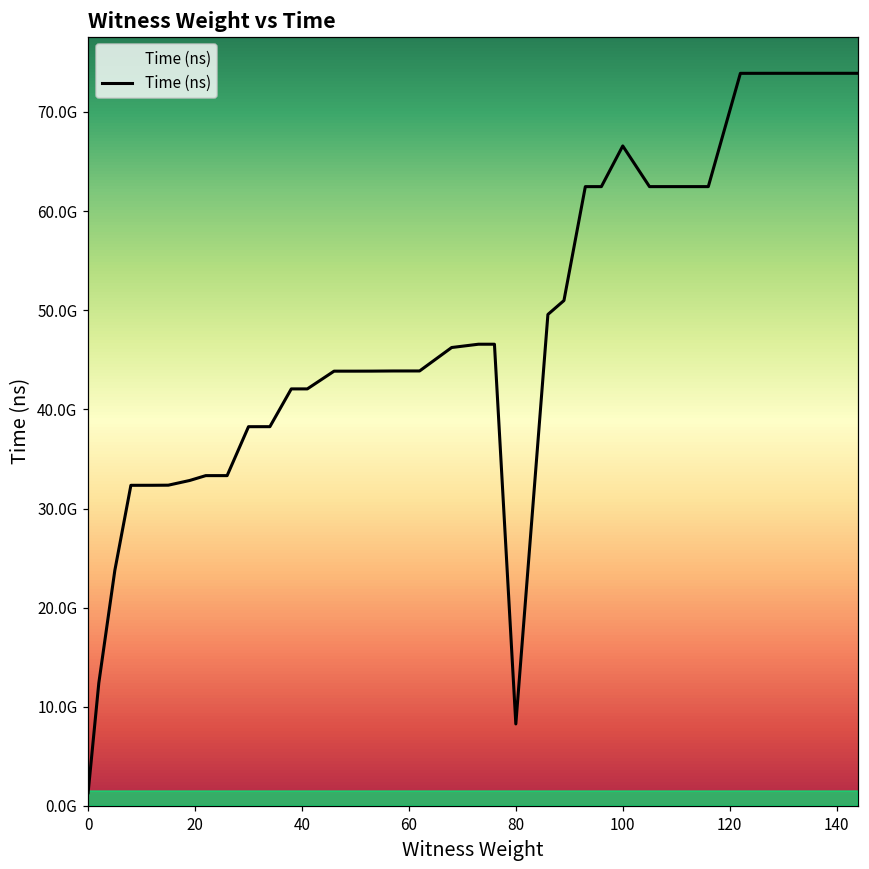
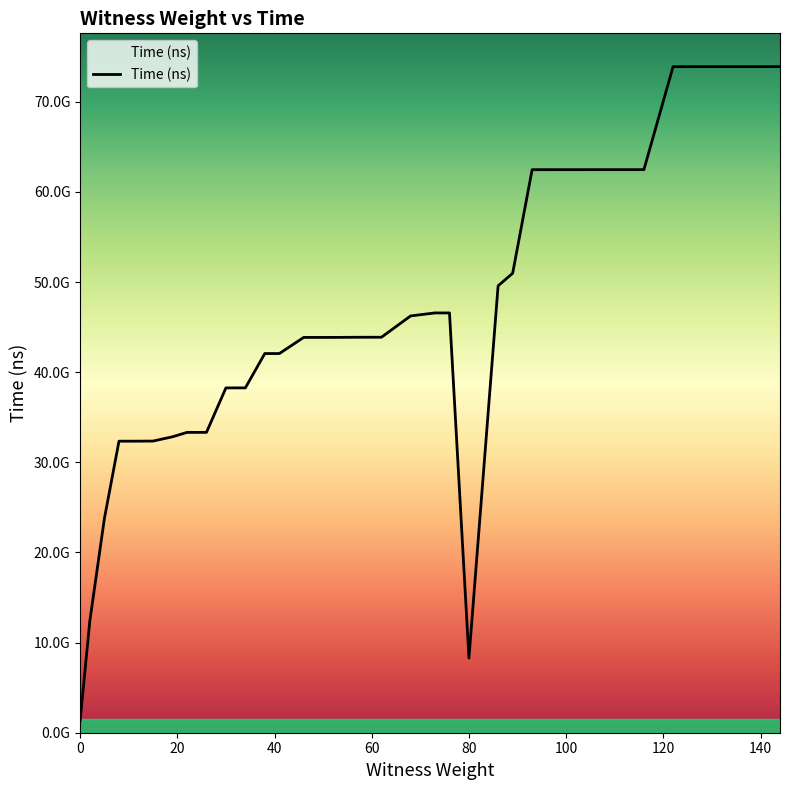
100: 67000000000 -> 62000000000
